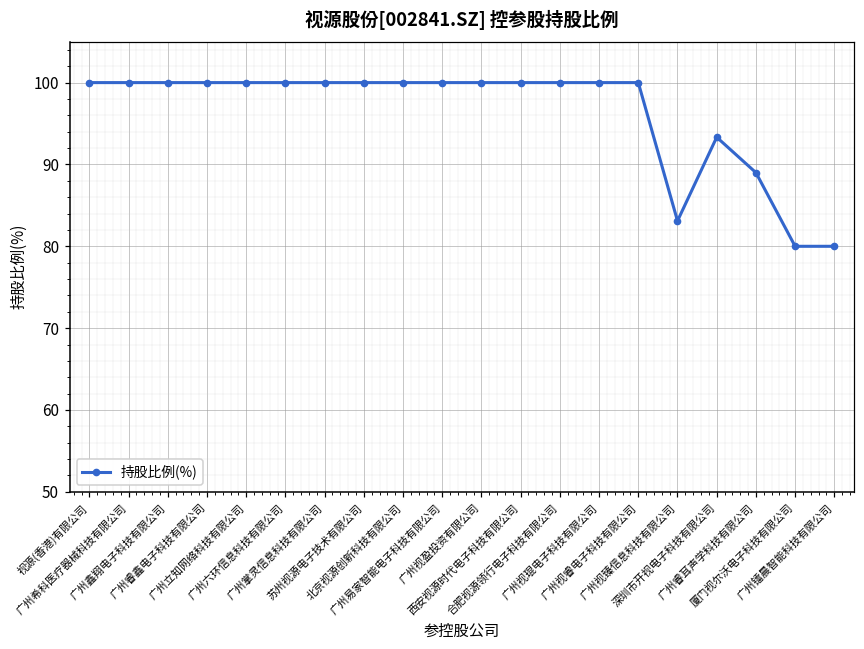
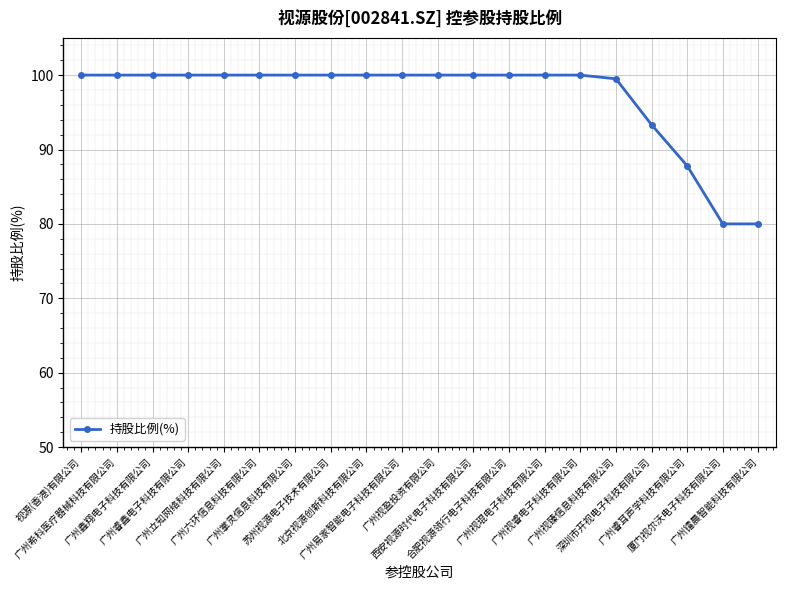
广州视臻信息科技有限公司: 83 -> 100
广州睿耳声学科技有限公司: 89 -> 88
